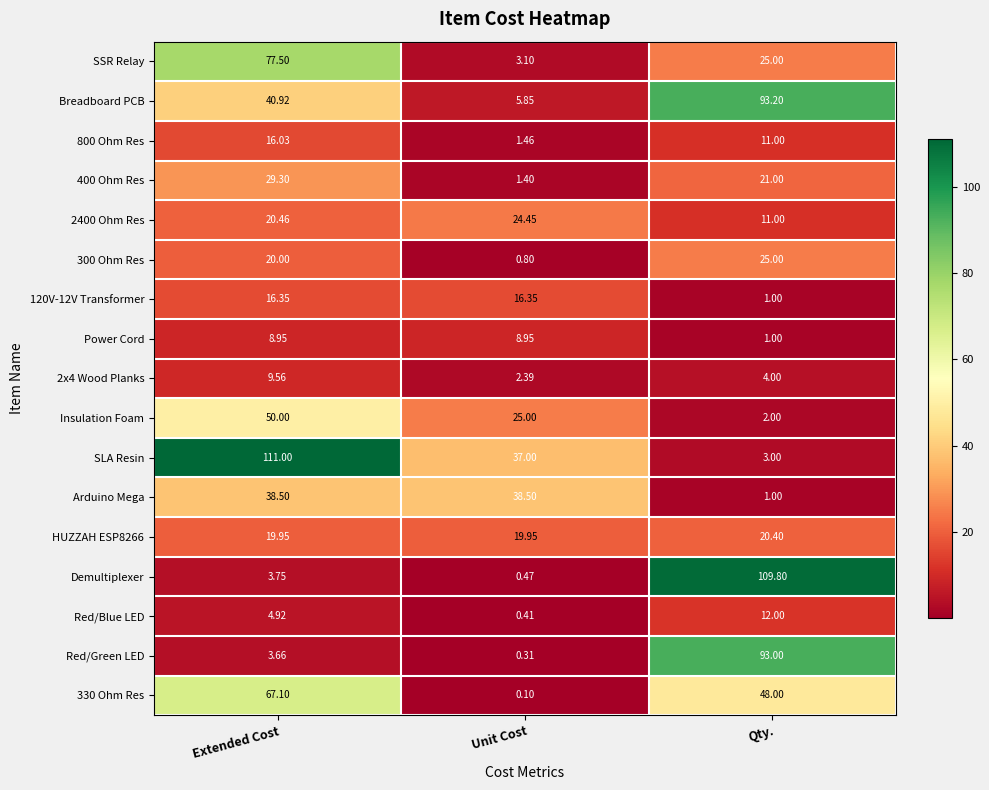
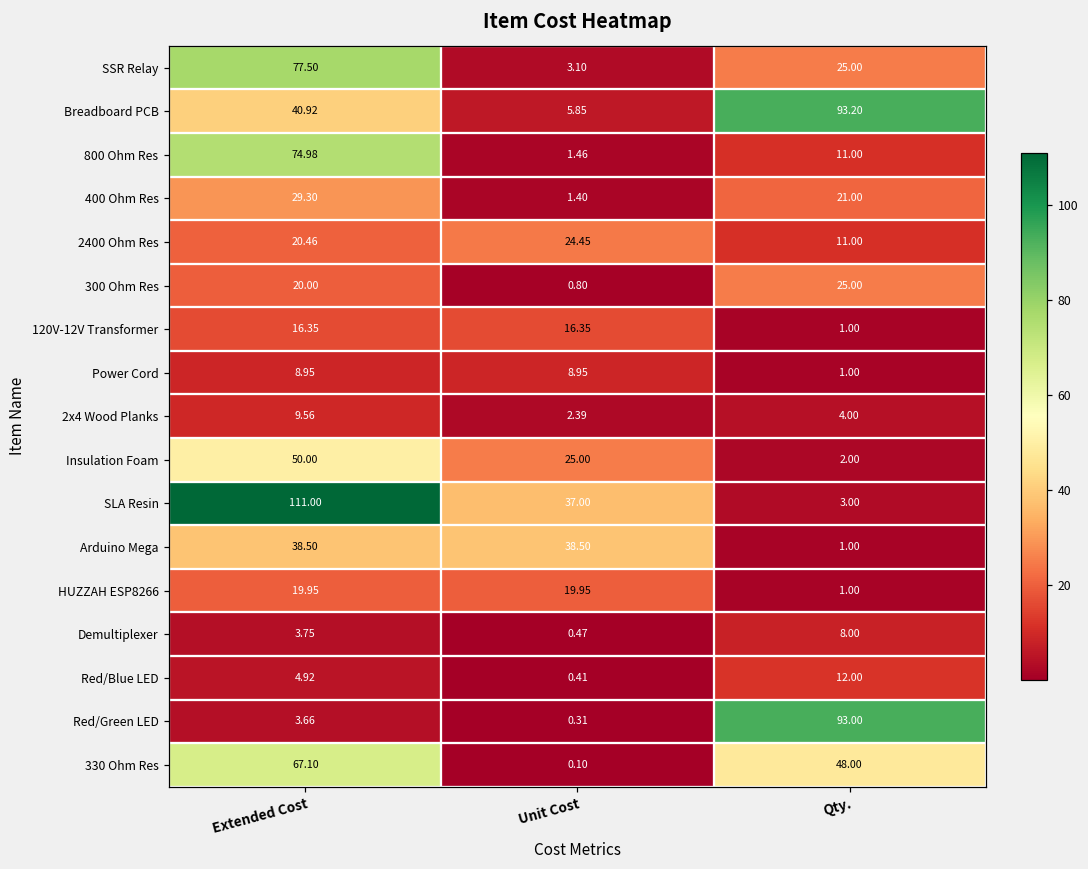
800 Ohm Res, Extended Cost: 16.03 -> 74.98
HUZZAH ESP8266, Qty.: 20.40 -> 1.00
Demultiplexer, Qty.: 109.80 -> 8.00
